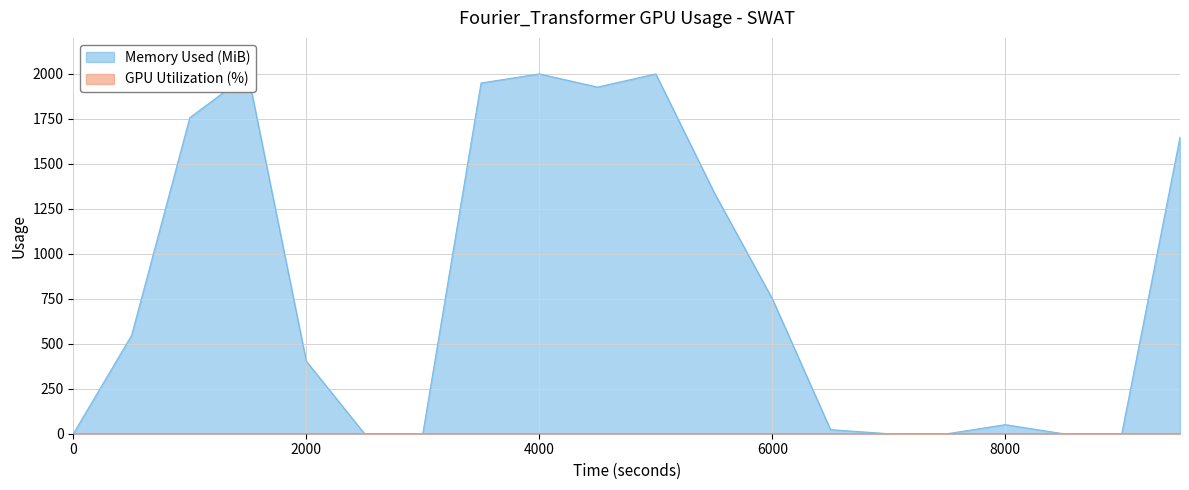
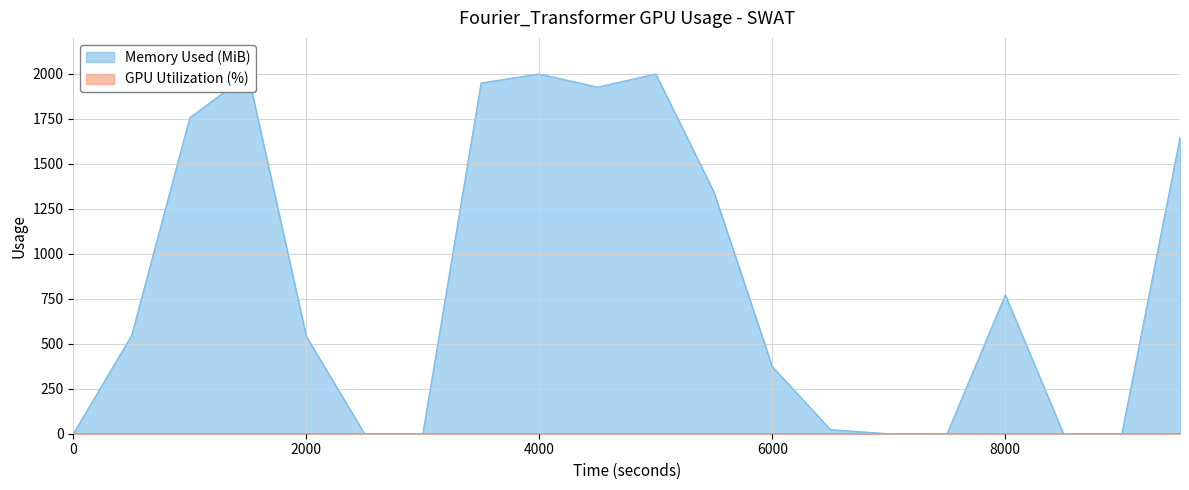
Memory Used (MiB), 2000: 400 -> 540
Memory Used (MiB), 6000: 750 -> 370
Memory Used (MiB), 8000: 50 -> 770
